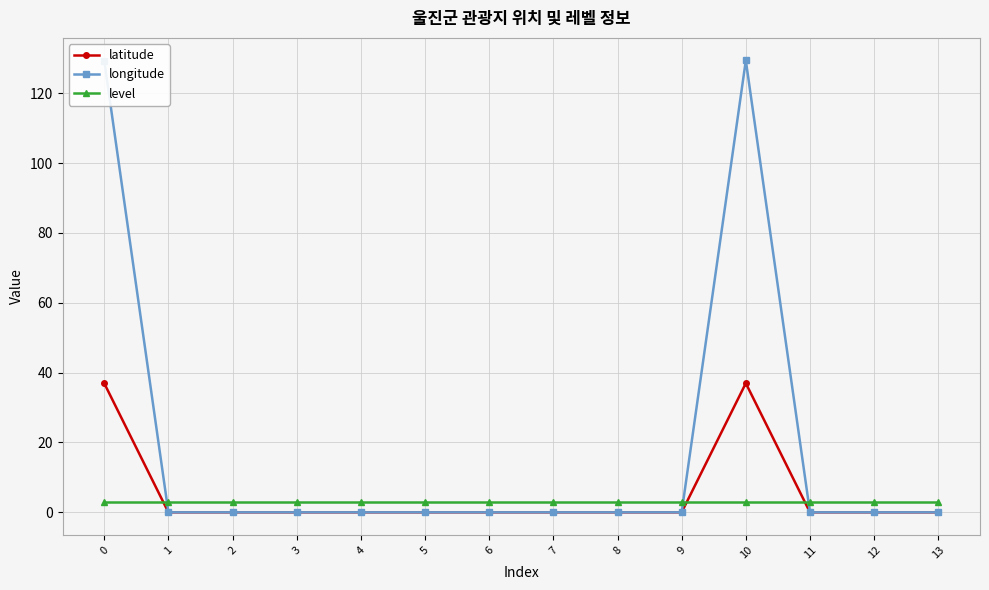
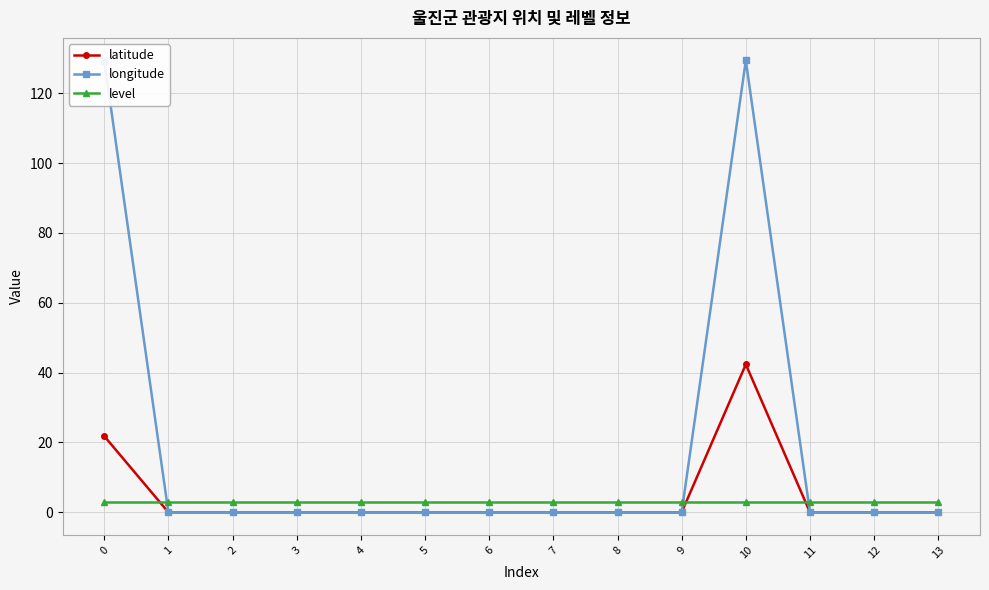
latitude, 0: 37 -> 22
latitude, 10: 37 -> 42
